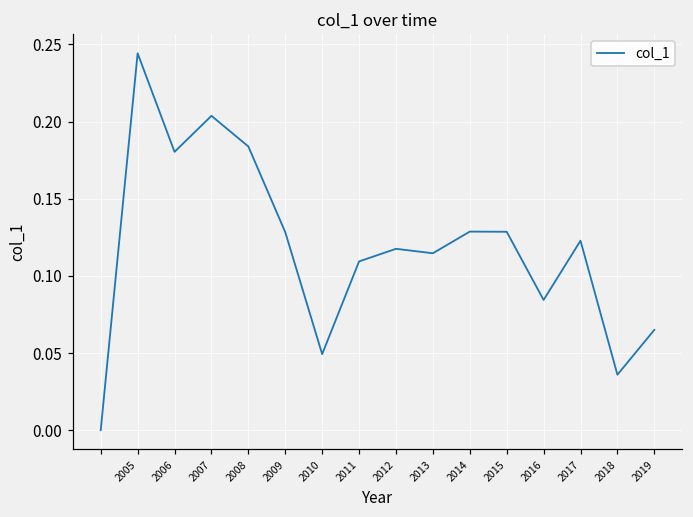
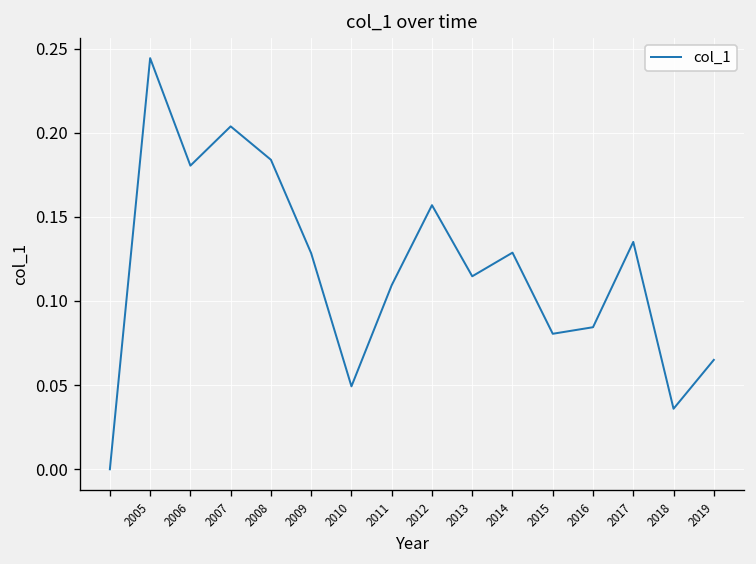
2012: 0.118 -> 0.157
2015: 0.129 -> 0.081
2017: 0.123 -> 0.135
